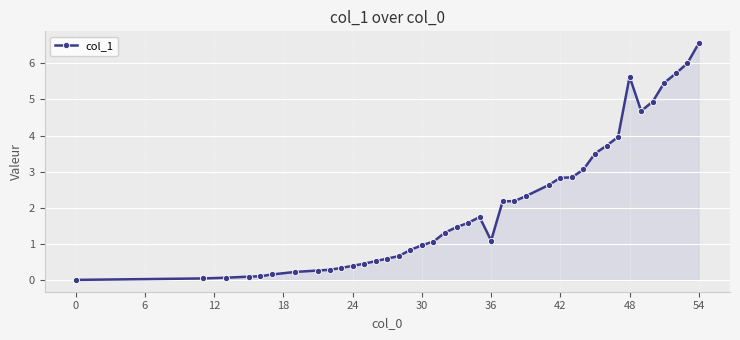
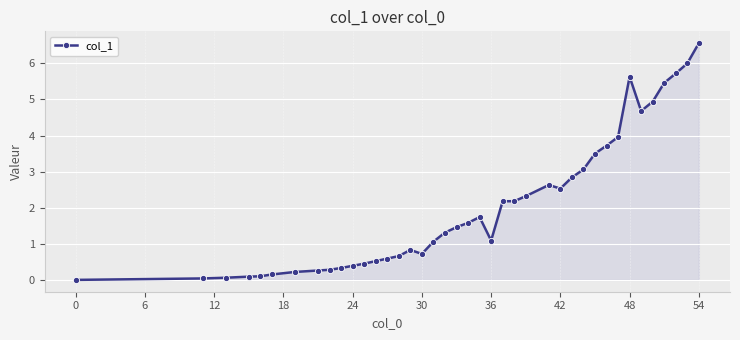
30: 1.0 -> 0.7
42: 2.8 -> 2.5
